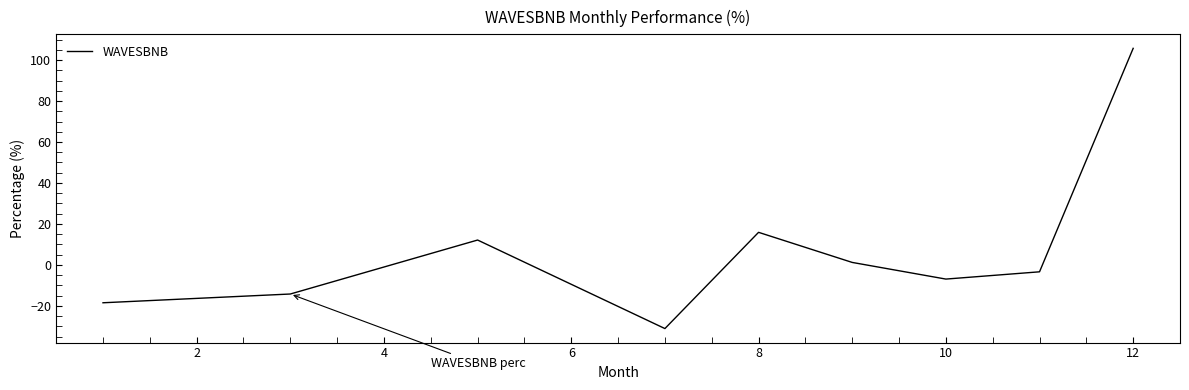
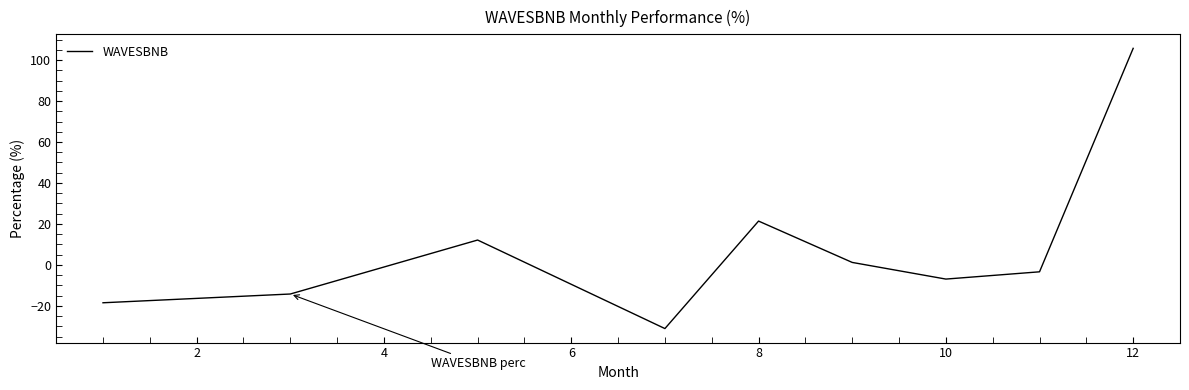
8: 16 -> 21
